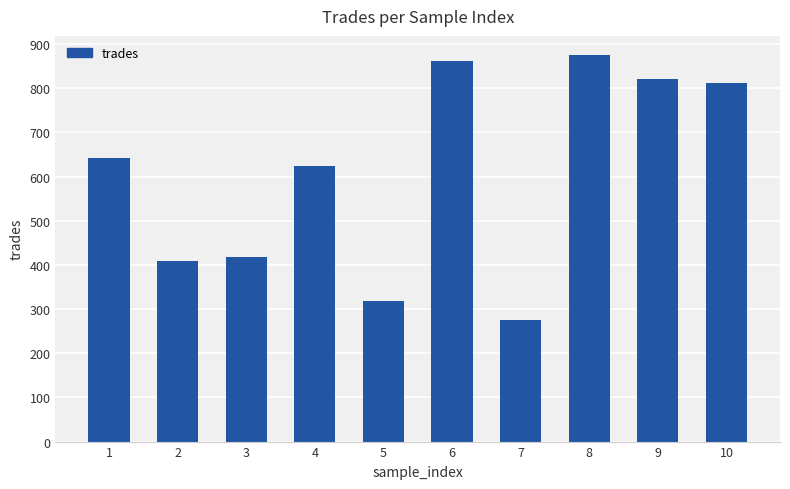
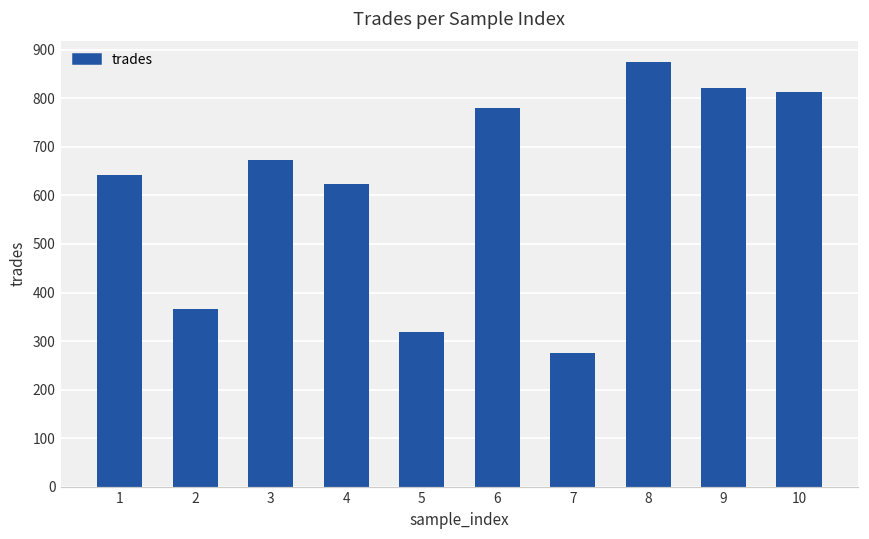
2: 410 -> 370
3: 420 -> 670
6: 860 -> 780
